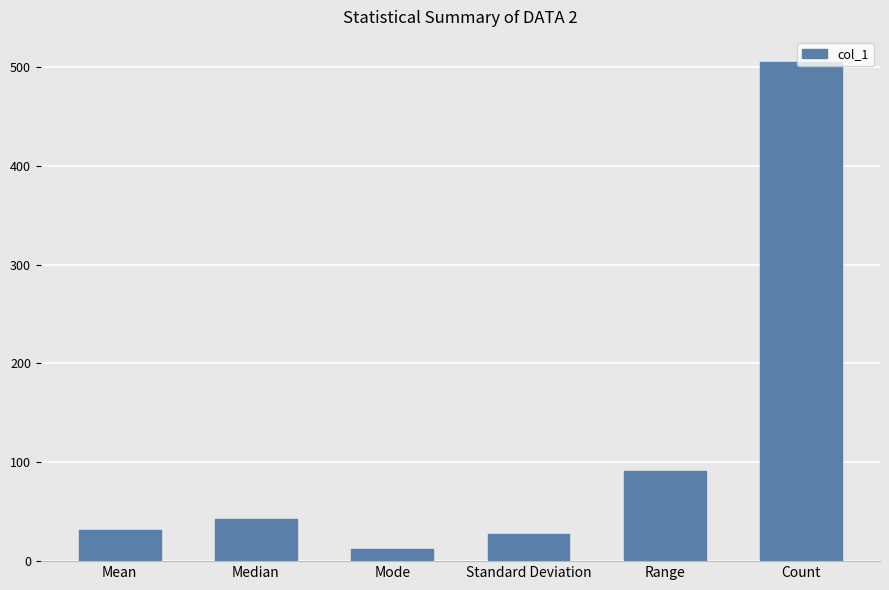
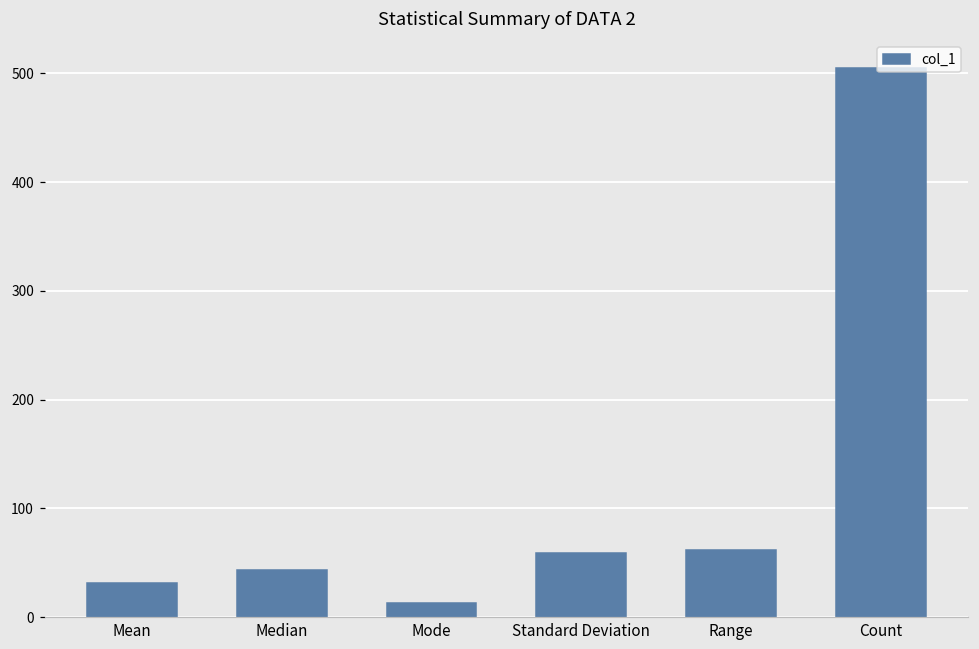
Standard Deviation: 30 -> 60
Range: 90 -> 60
